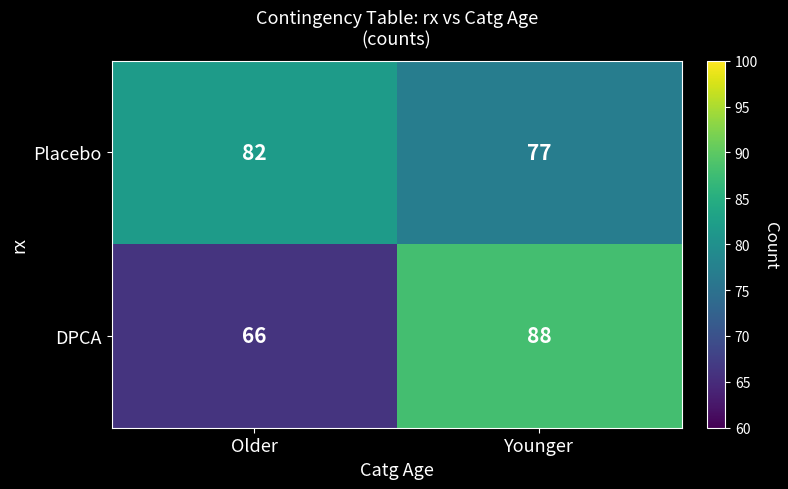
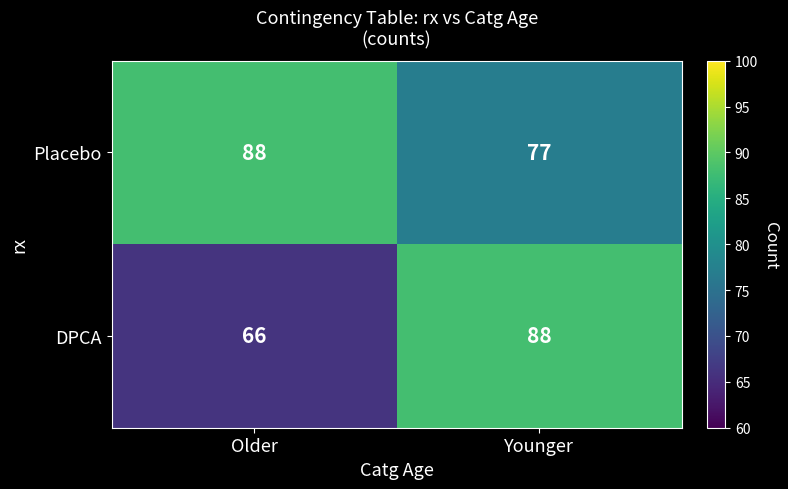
Placebo, Older: 82 -> 88
